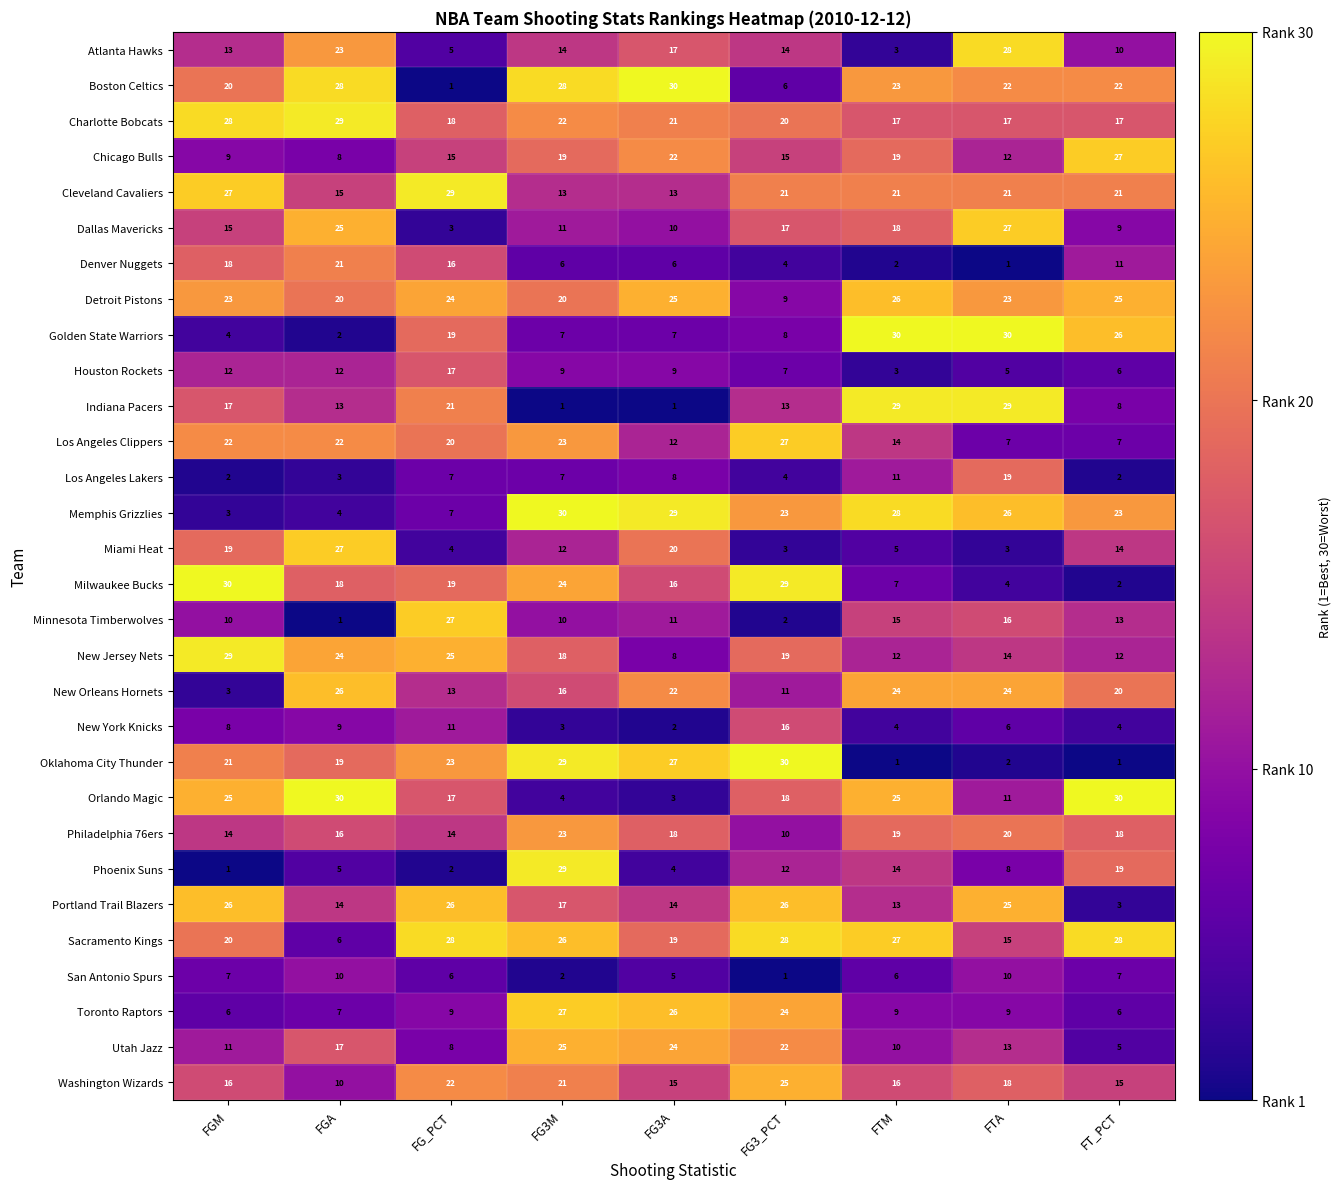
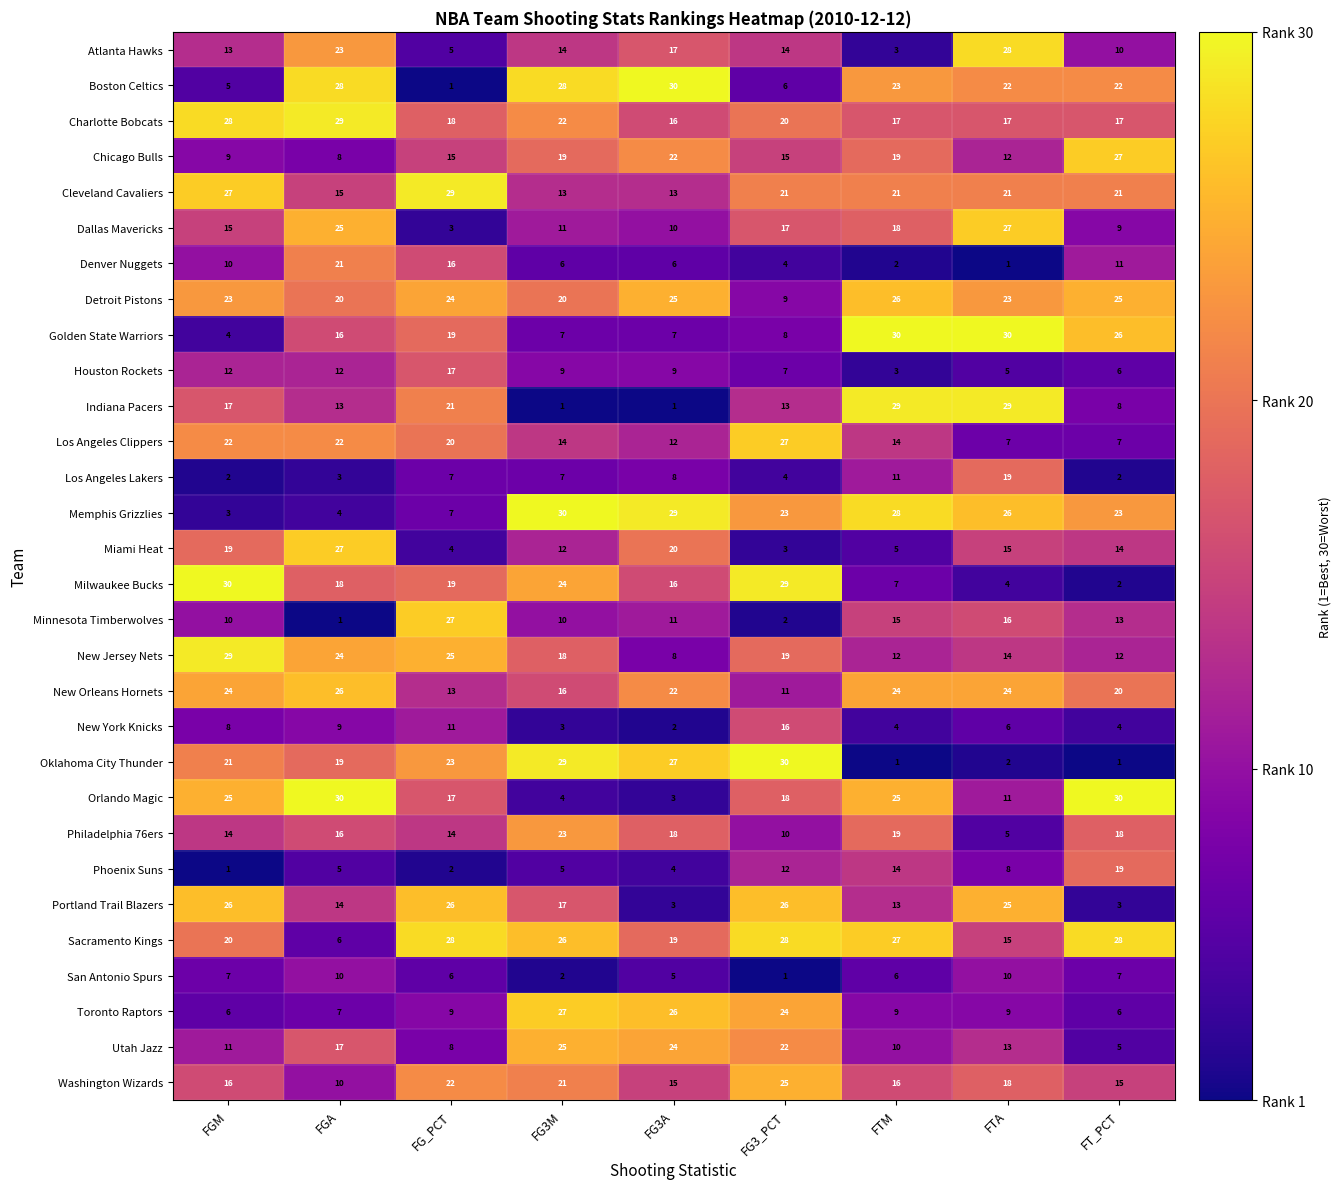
Boston Celtics, FGM: 20 -> 5
Charlotte Bobcats, FG3A: 21 -> 16
Denver Nuggets, FGM: 18 -> 10
Golden State Warriors, FGA: 2 -> 16
Los Angeles Clippers, FG3M: 23 -> 14
Miami Heat, FTA: 3 -> 15
New Orleans Hornets, FGM: 3 -> 24
Philadelphia 76ers, FTA: 20 -> 5
Phoenix Suns, FG3M: 29 -> 5
Portland Trail Blazers, FG3A: 14 -> 3
